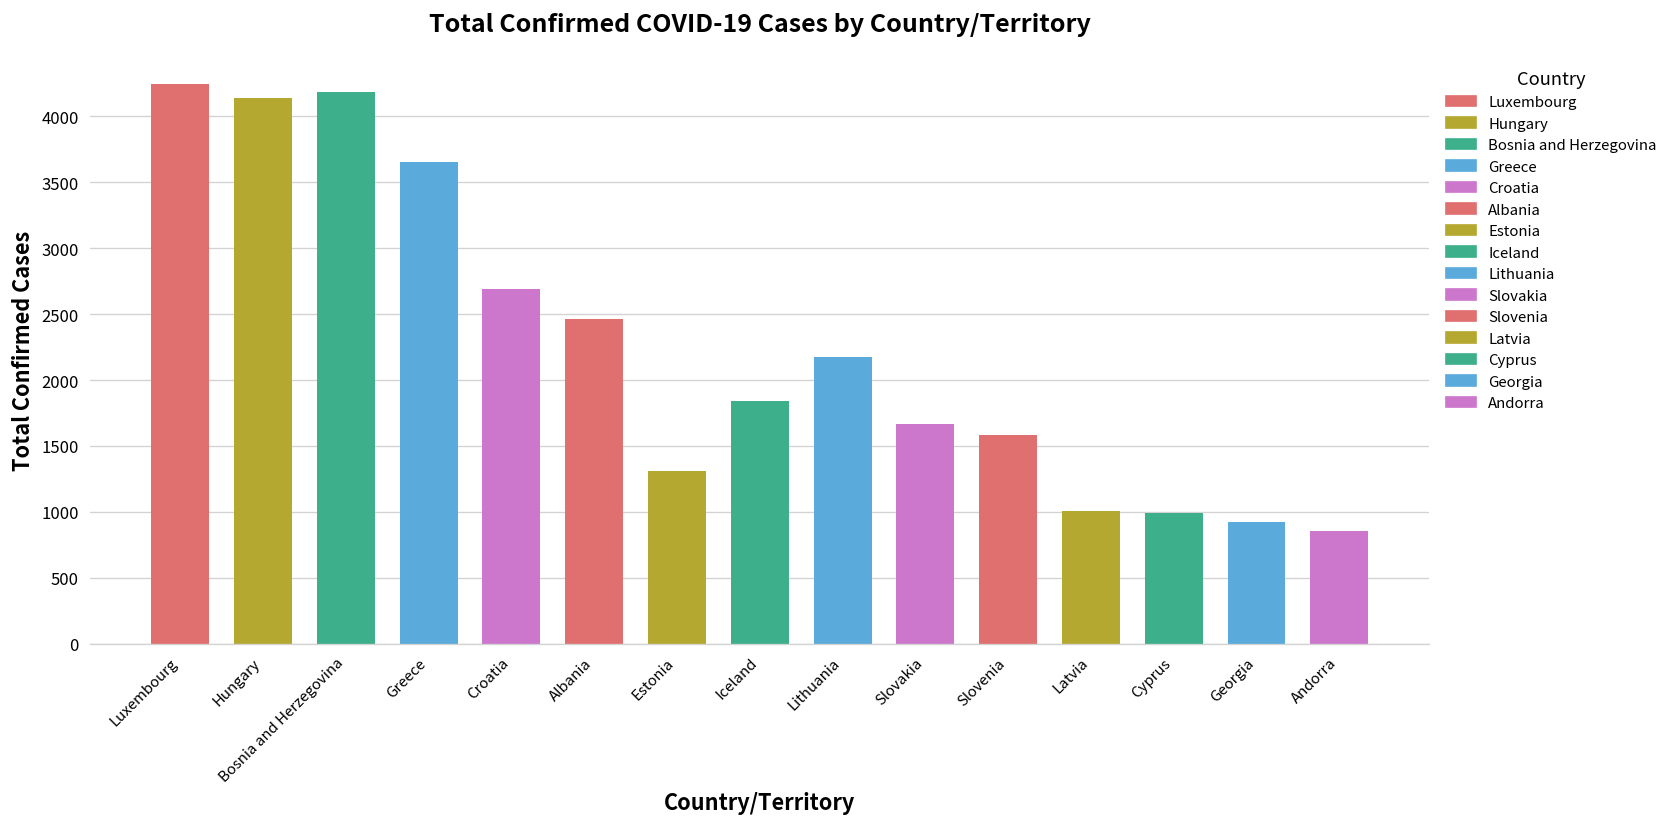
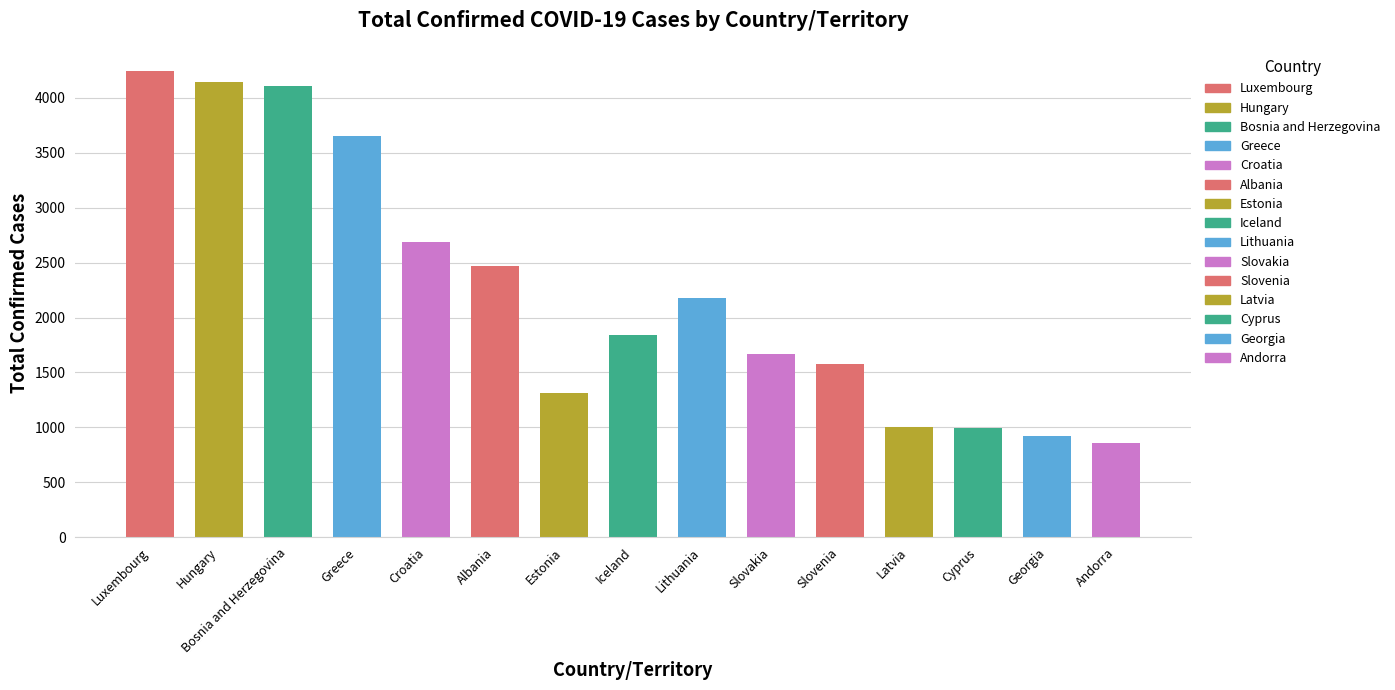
Bosnia and Herzegovina: 4190 -> 4110
